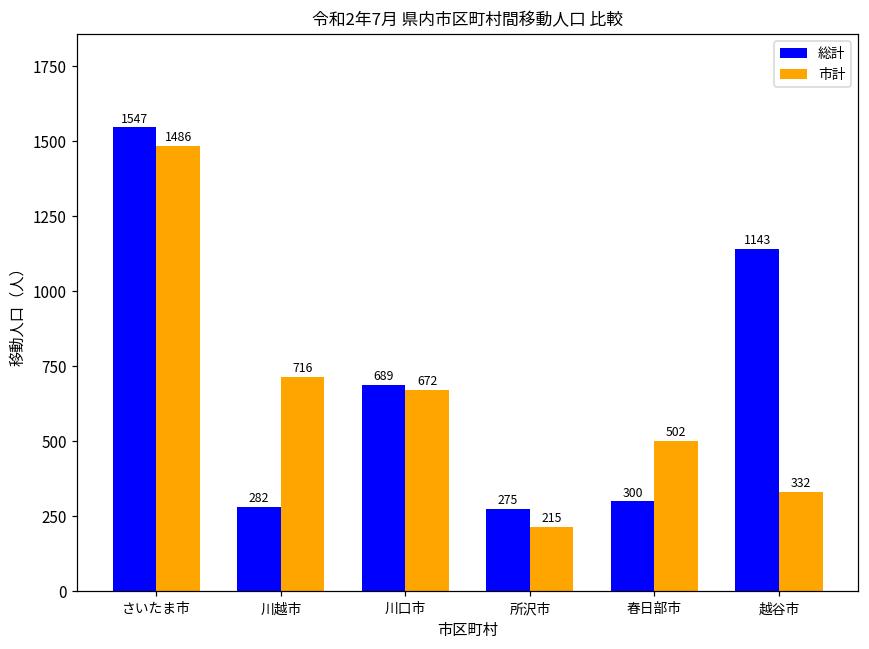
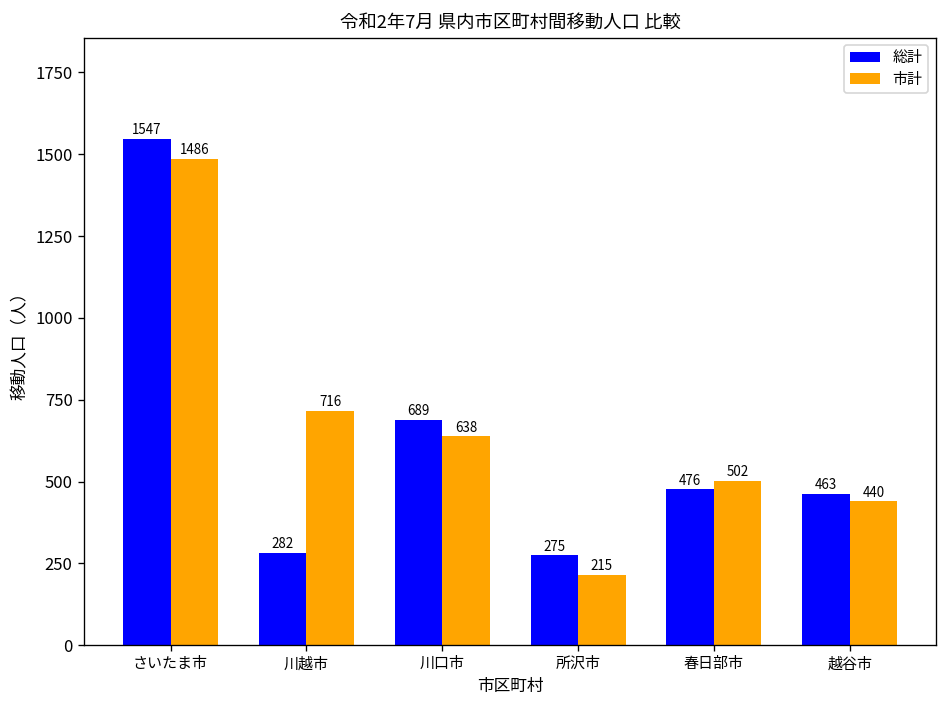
市計, 川口市: 672 -> 638
総計, 春日部市: 300 -> 476
総計, 越谷市: 1143 -> 463
市計, 越谷市: 332 -> 440
